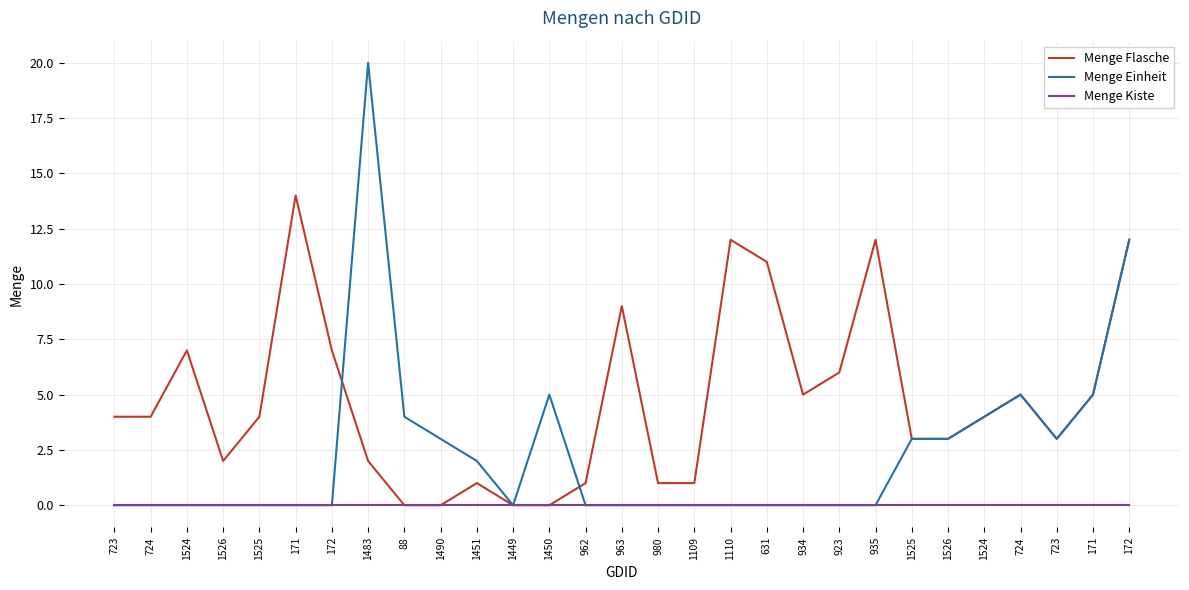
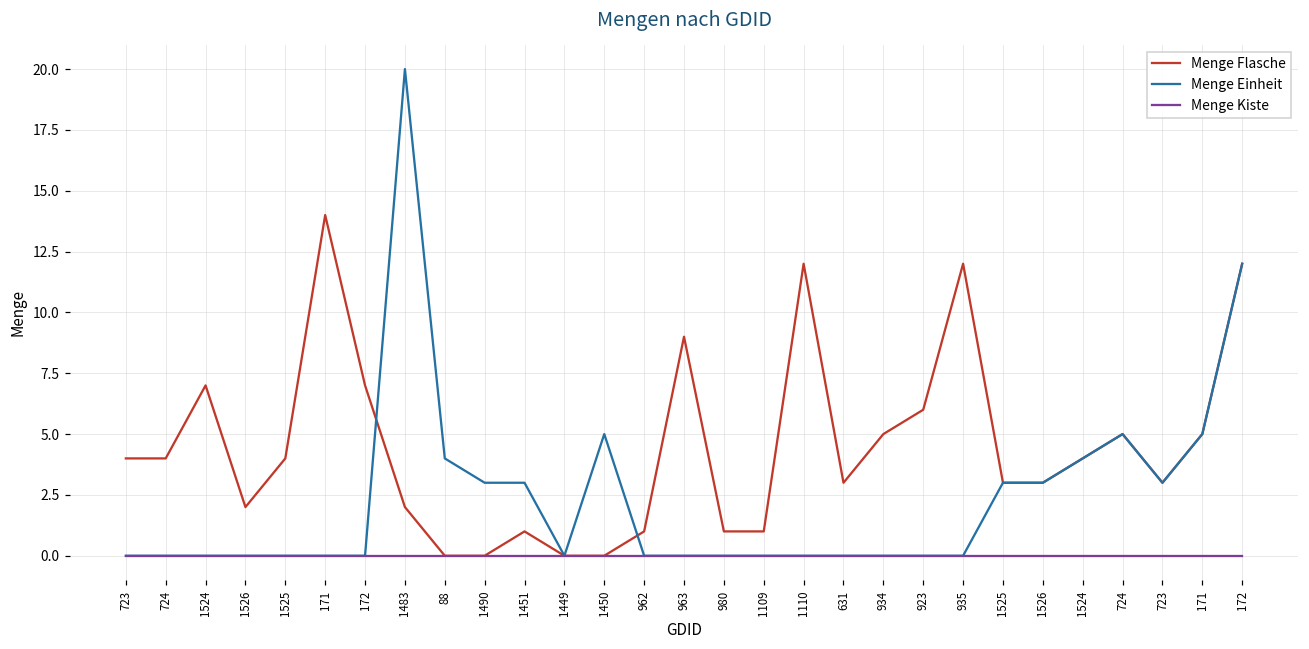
Menge Einheit, 1451: 2 -> 3
Menge Flasche, 631: 11 -> 3
